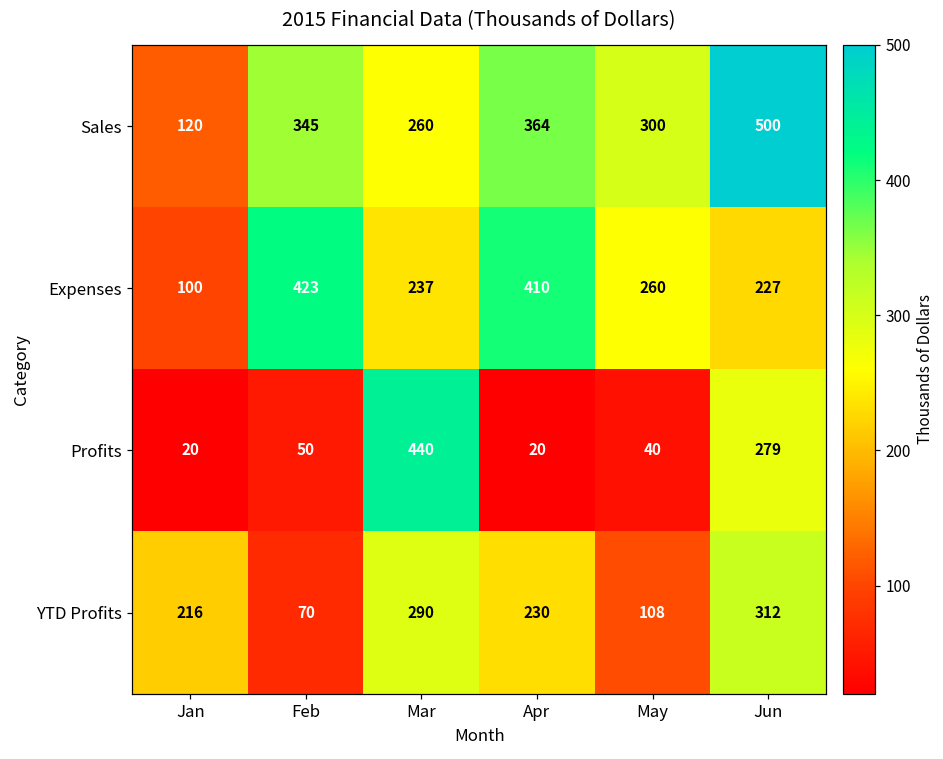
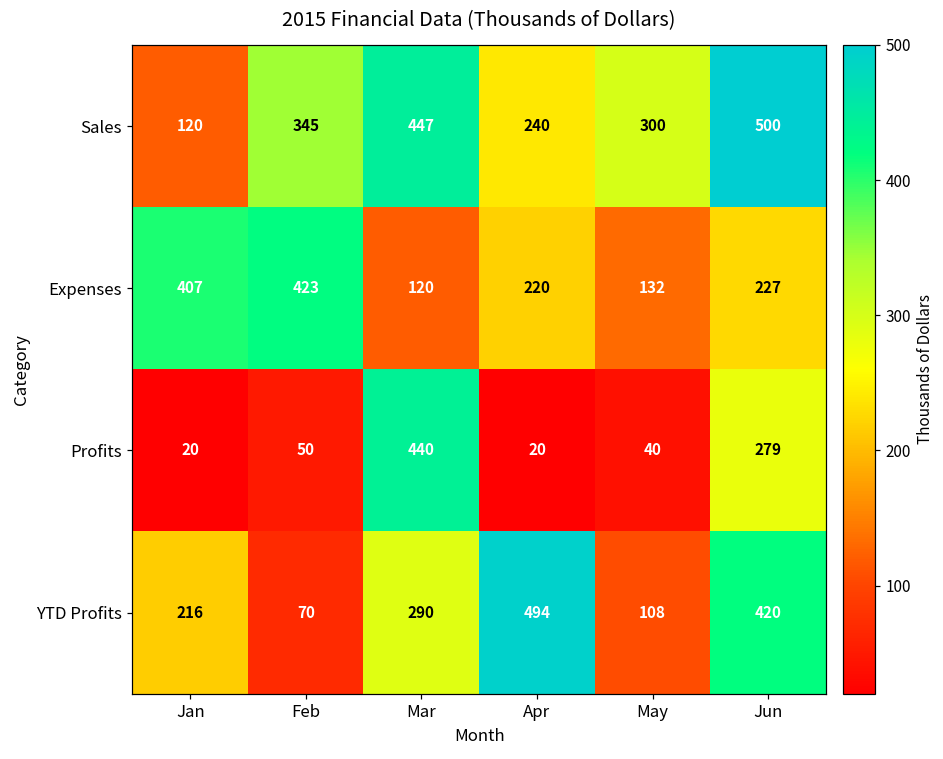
Sales, Mar: 260 -> 447
Sales, Apr: 364 -> 240
Expenses, Jan: 100 -> 407
Expenses, Mar: 237 -> 120
Expenses, Apr: 410 -> 220
Expenses, May: 260 -> 132
YTD Profits, Apr: 230 -> 494
YTD Profits, Jun: 312 -> 420
